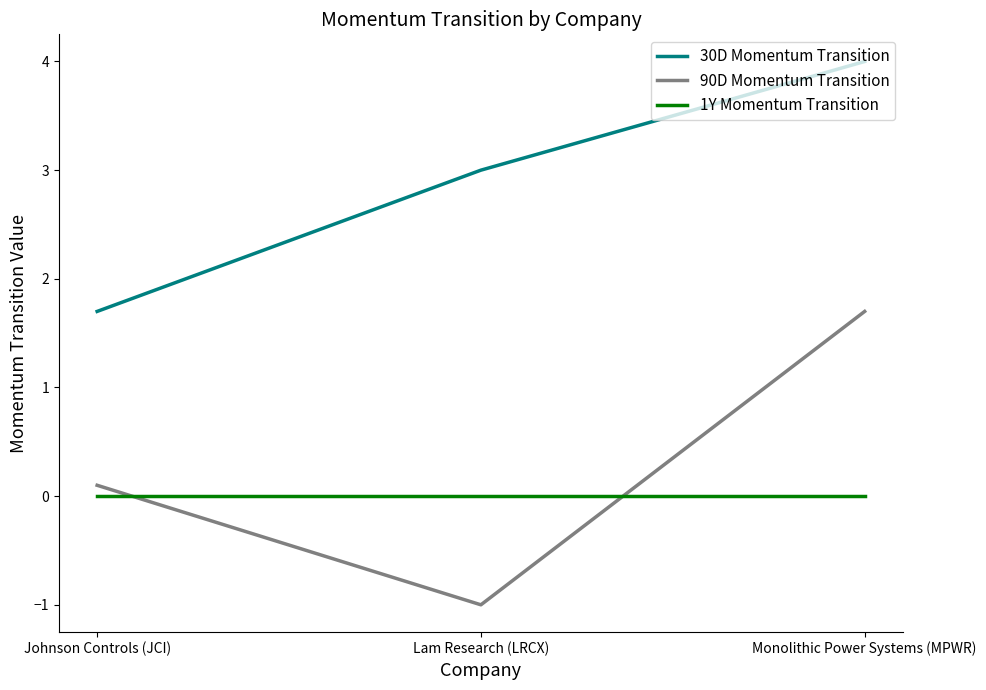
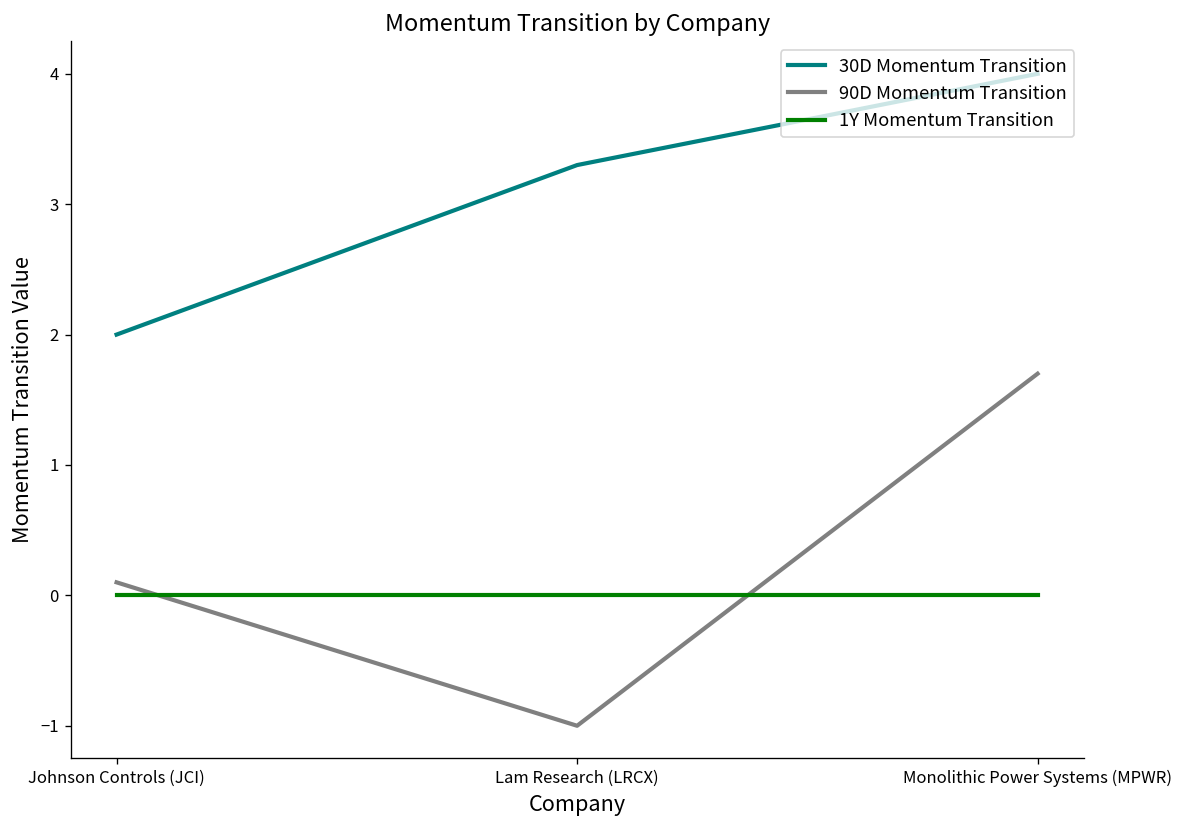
30D Momentum Transition, Johnson Controls (JCI): 1.7 -> 2.0
30D Momentum Transition, Lam Research (LRCX): 3.0 -> 3.3
